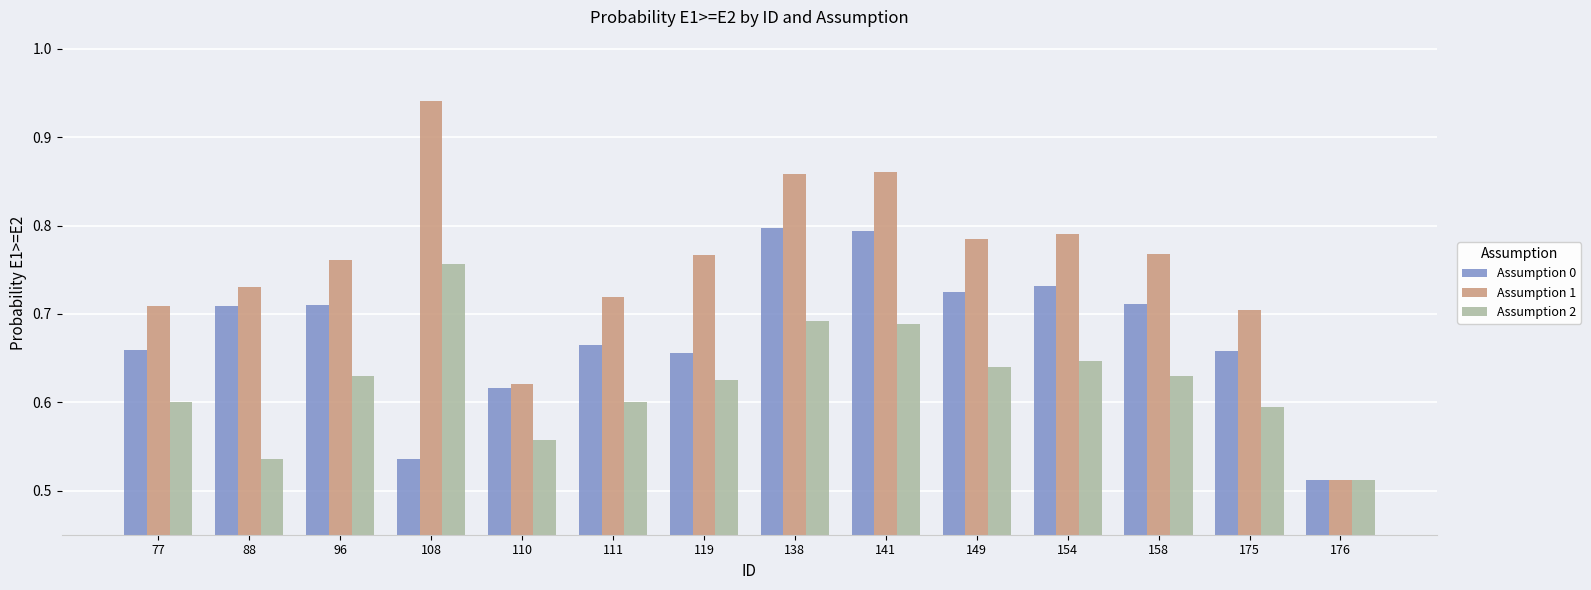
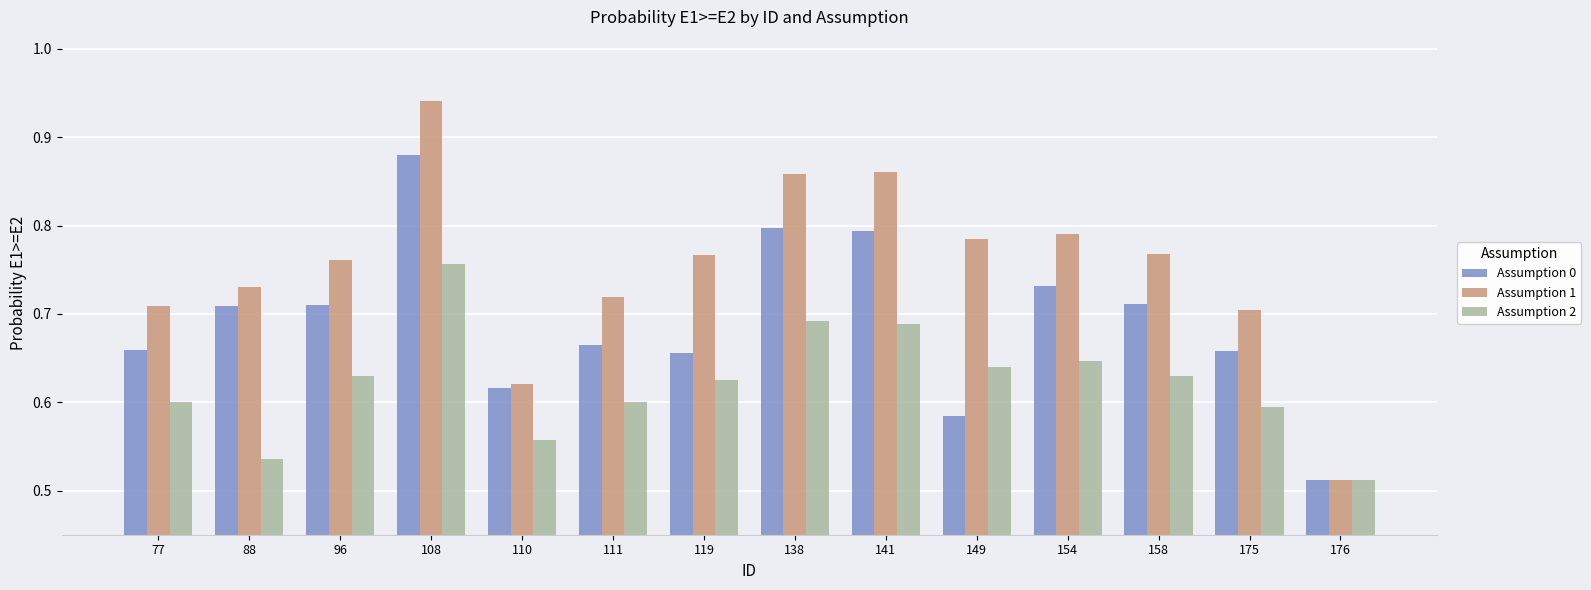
Assumption 0, 108: 0.54 -> 0.88
Assumption 0, 149: 0.72 -> 0.58
